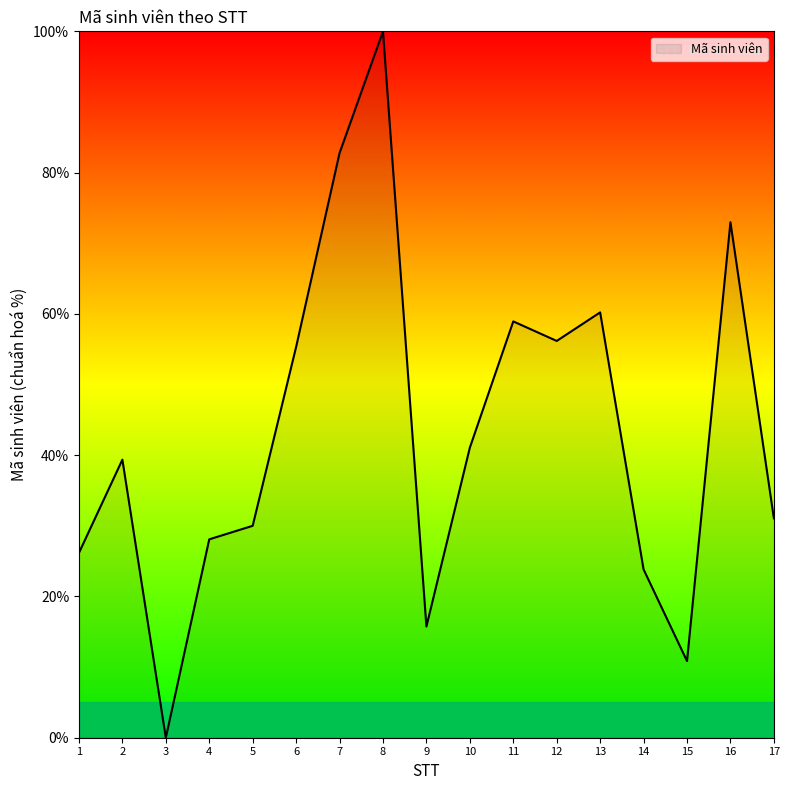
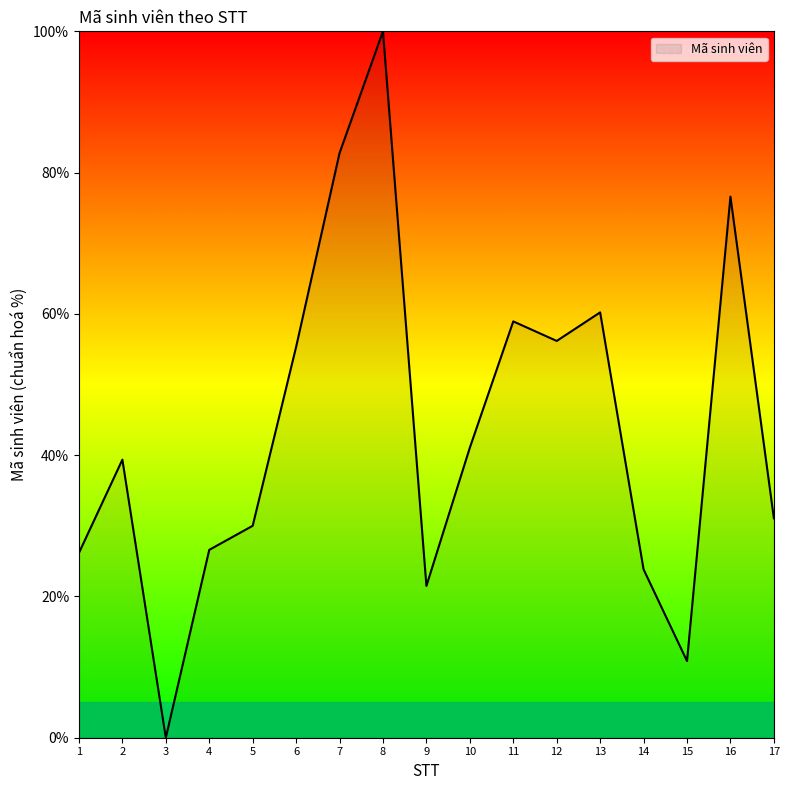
4: 28% -> 27%
9: 16% -> 21%
16: 73% -> 77%
